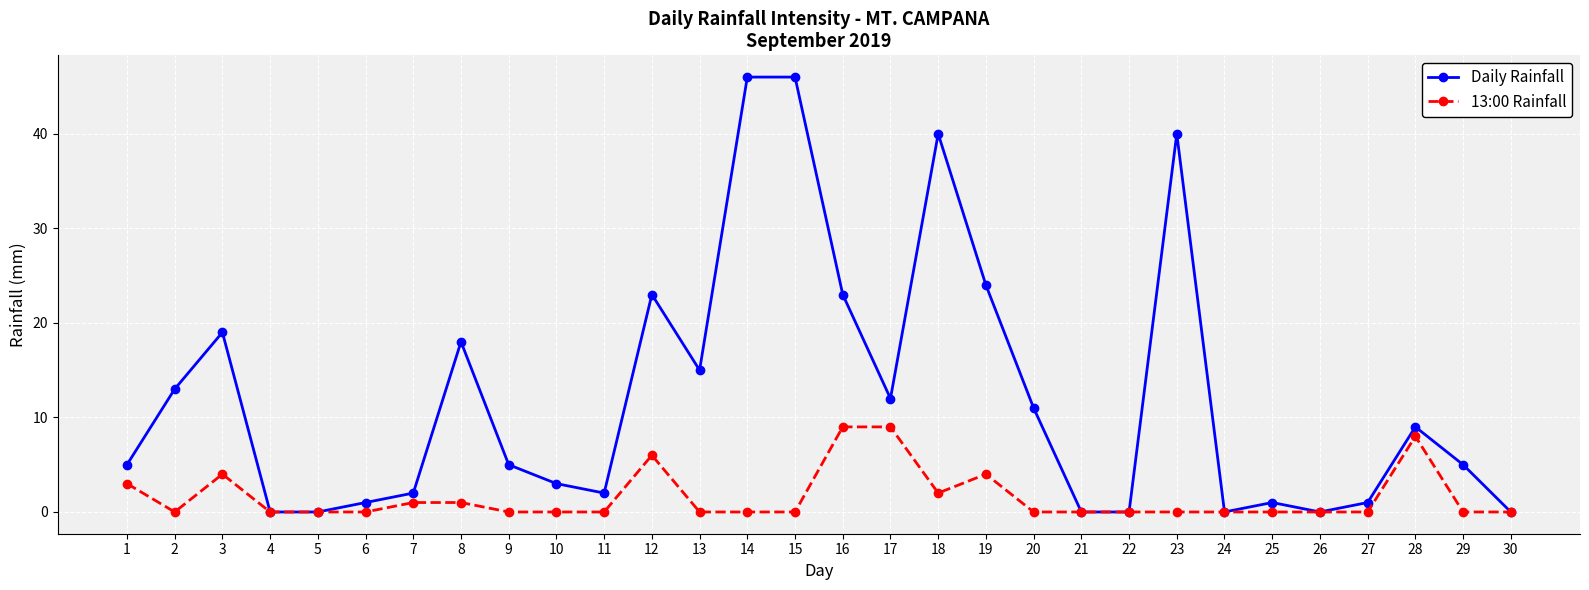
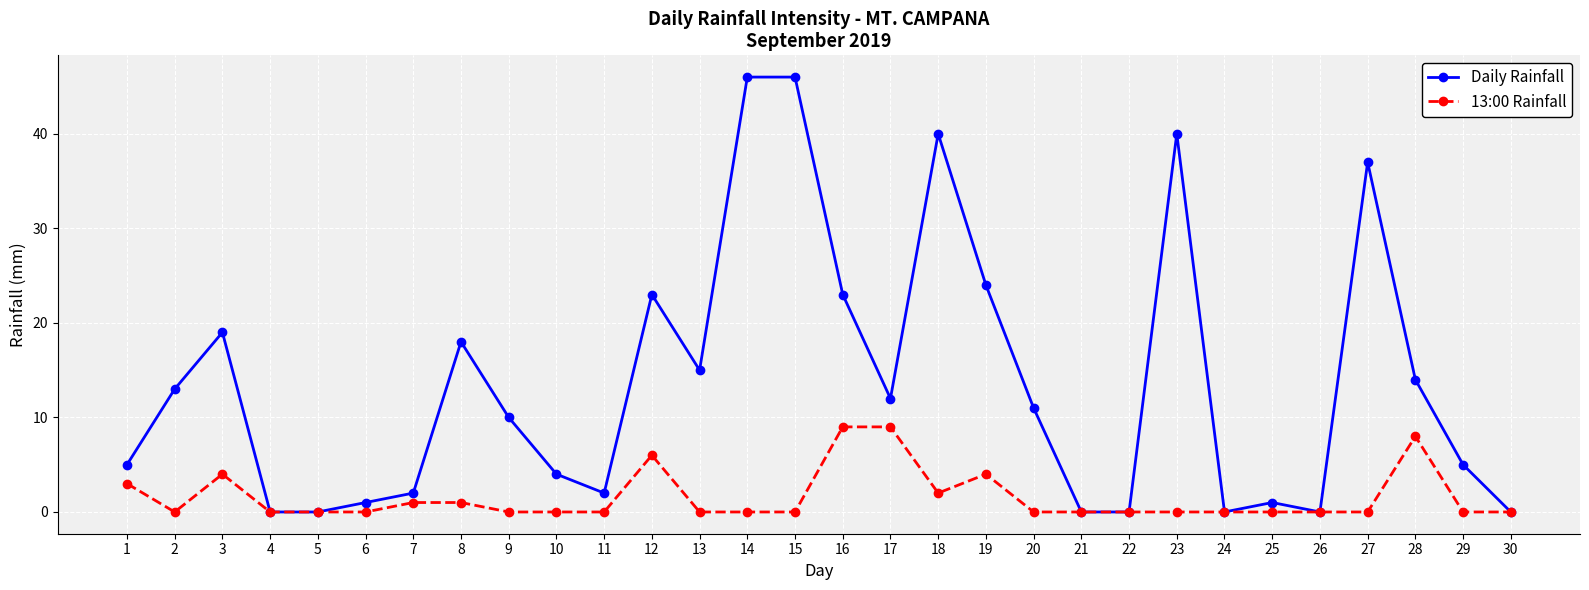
Daily Rainfall, 9: 5 -> 10
Daily Rainfall, 10: 3 -> 4
Daily Rainfall, 27: 1 -> 37
Daily Rainfall, 28: 9 -> 14
